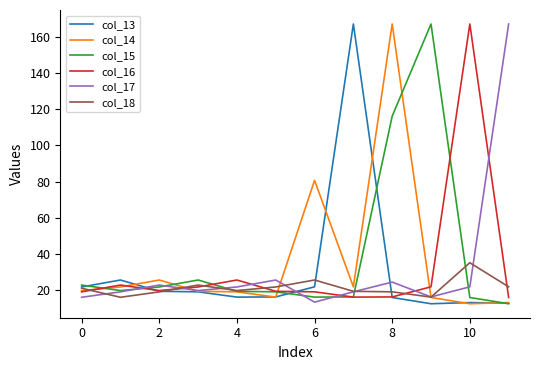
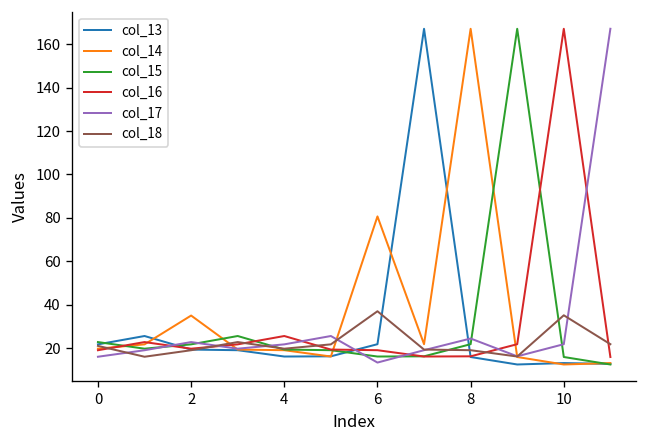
col_14, 2: 26 -> 35
col_18, 6: 26 -> 37
col_15, 8: 116 -> 22
